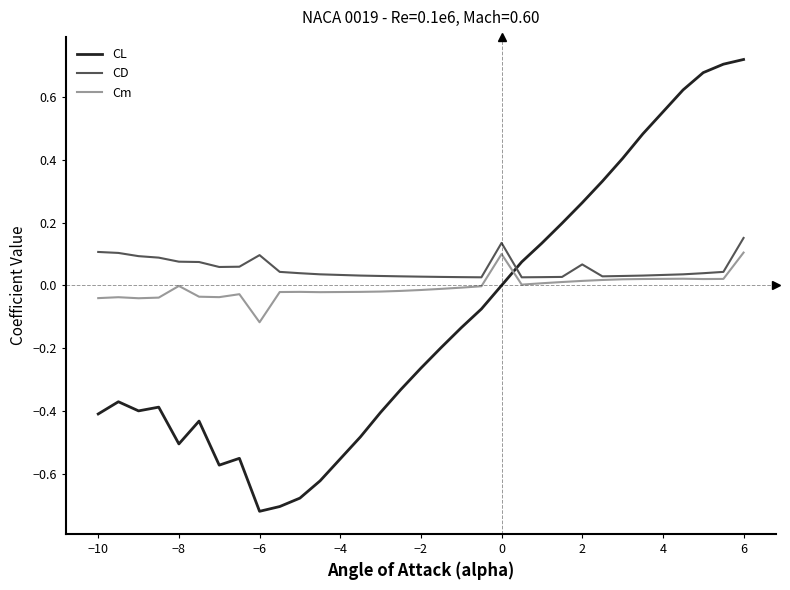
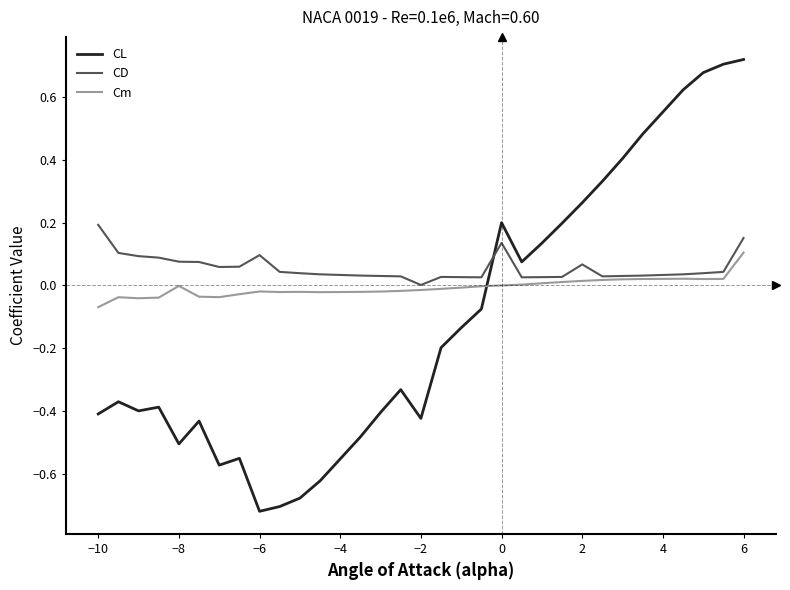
CD, −10: 0.11 -> 0.19
Cm, −10: -0.04 -> -0.07
Cm, −6: -0.12 -> -0.02
CL, −2: -0.26 -> -0.42
CD, −2: 0.03 -> 0.00
CL, 0: 0.0 -> 0.2
Cm, 0: 0.1 -> 0.0
